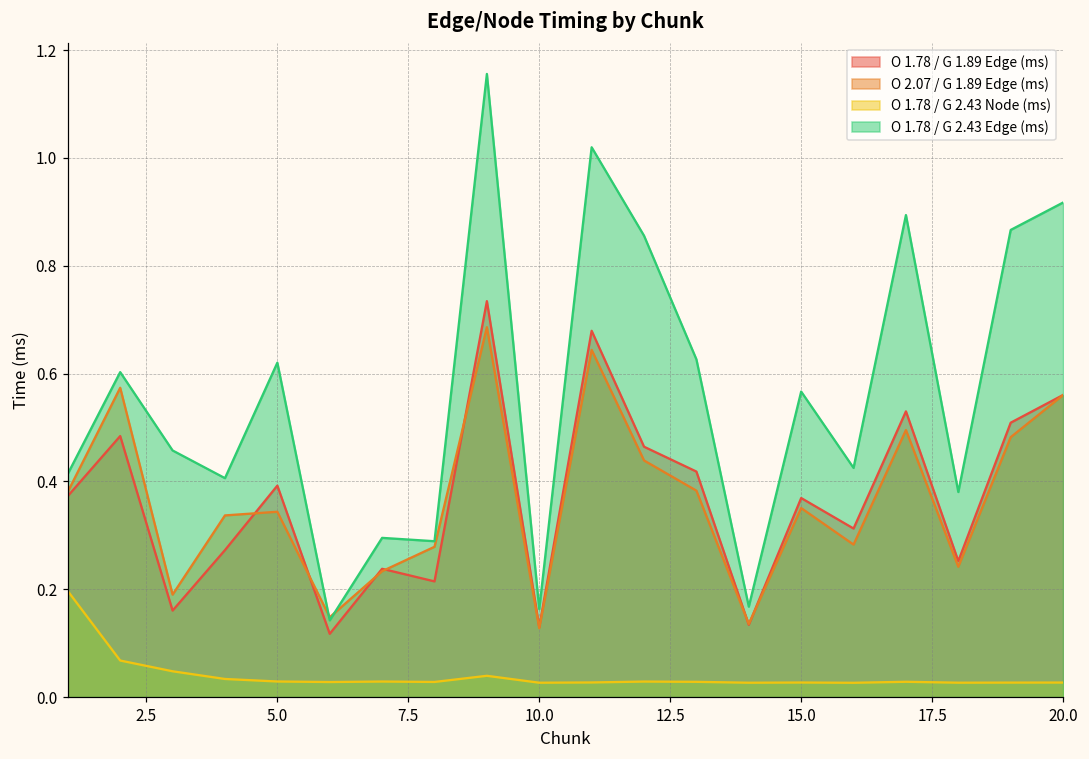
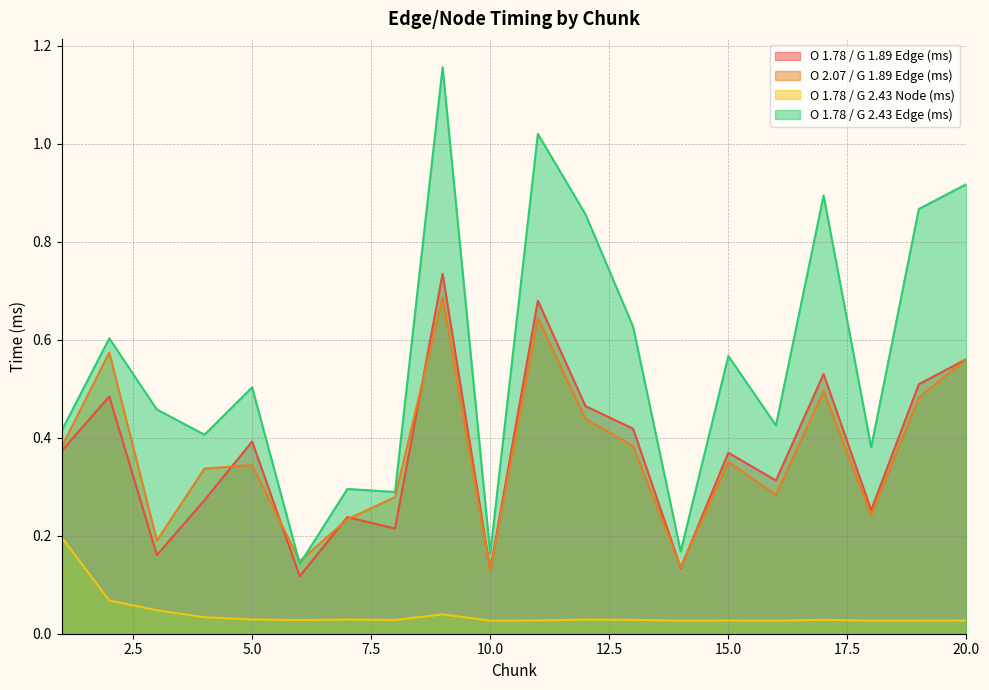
O 1.78 / G 2.43 Edge (ms), 5.0: 0.62 -> 0.50
